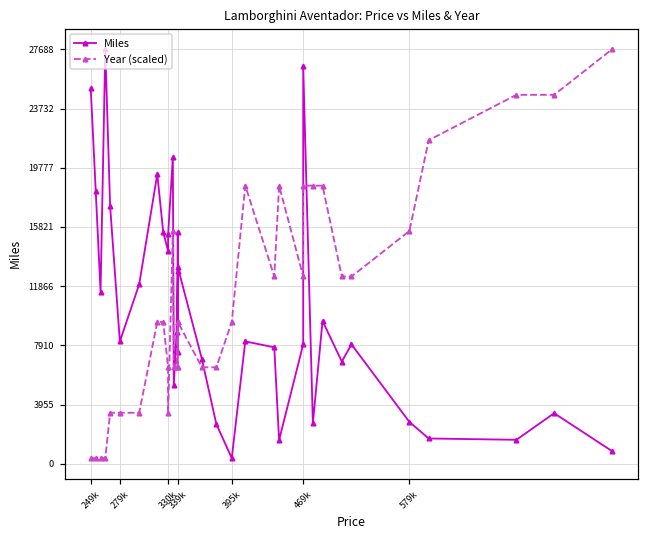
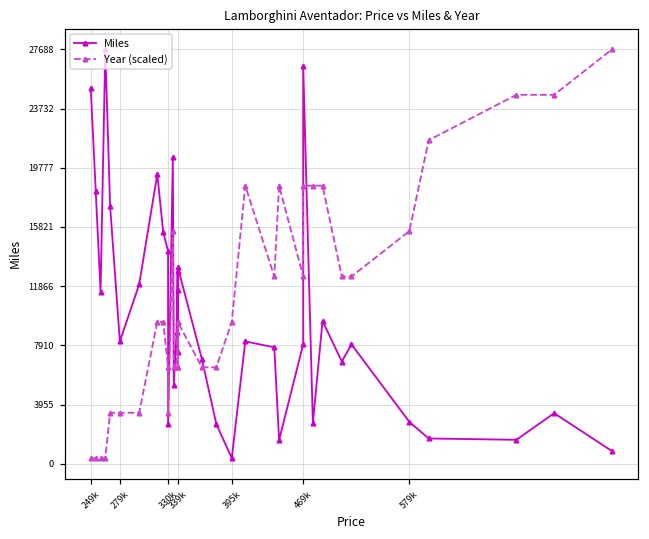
Miles, 330k: 15300 -> 2700
Miles, 339k: 15500 -> 11600
